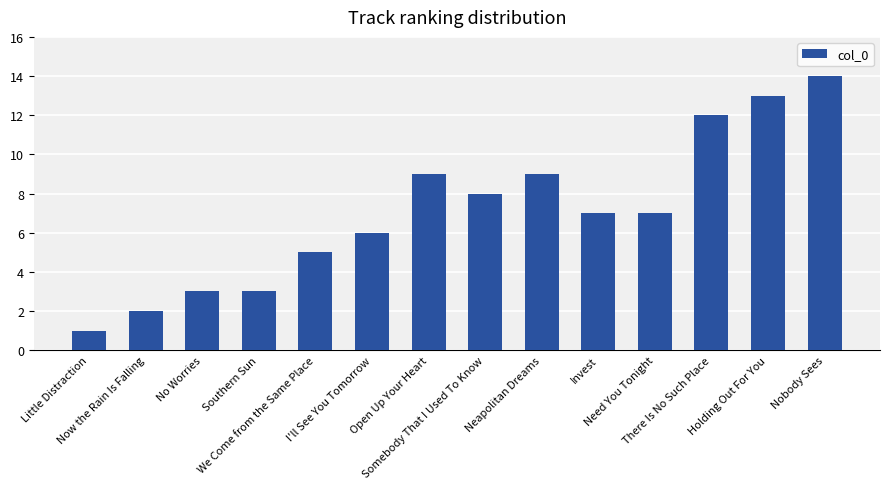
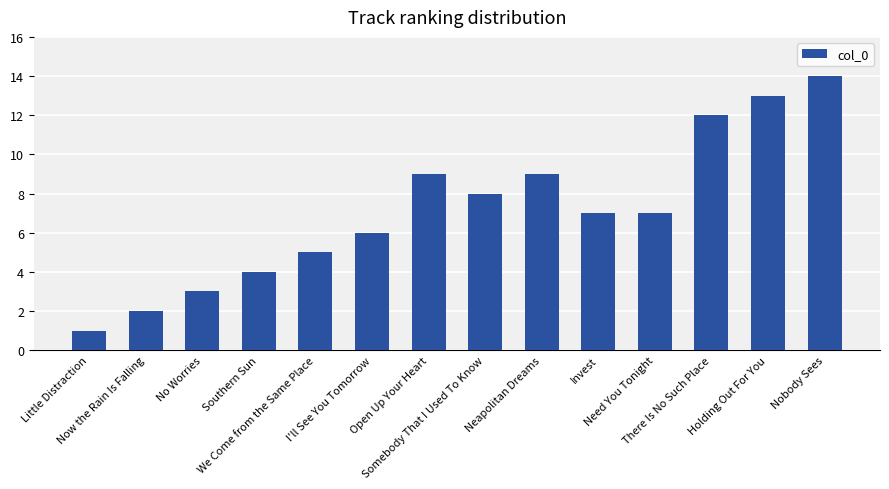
Southern Sun: 3 -> 4
